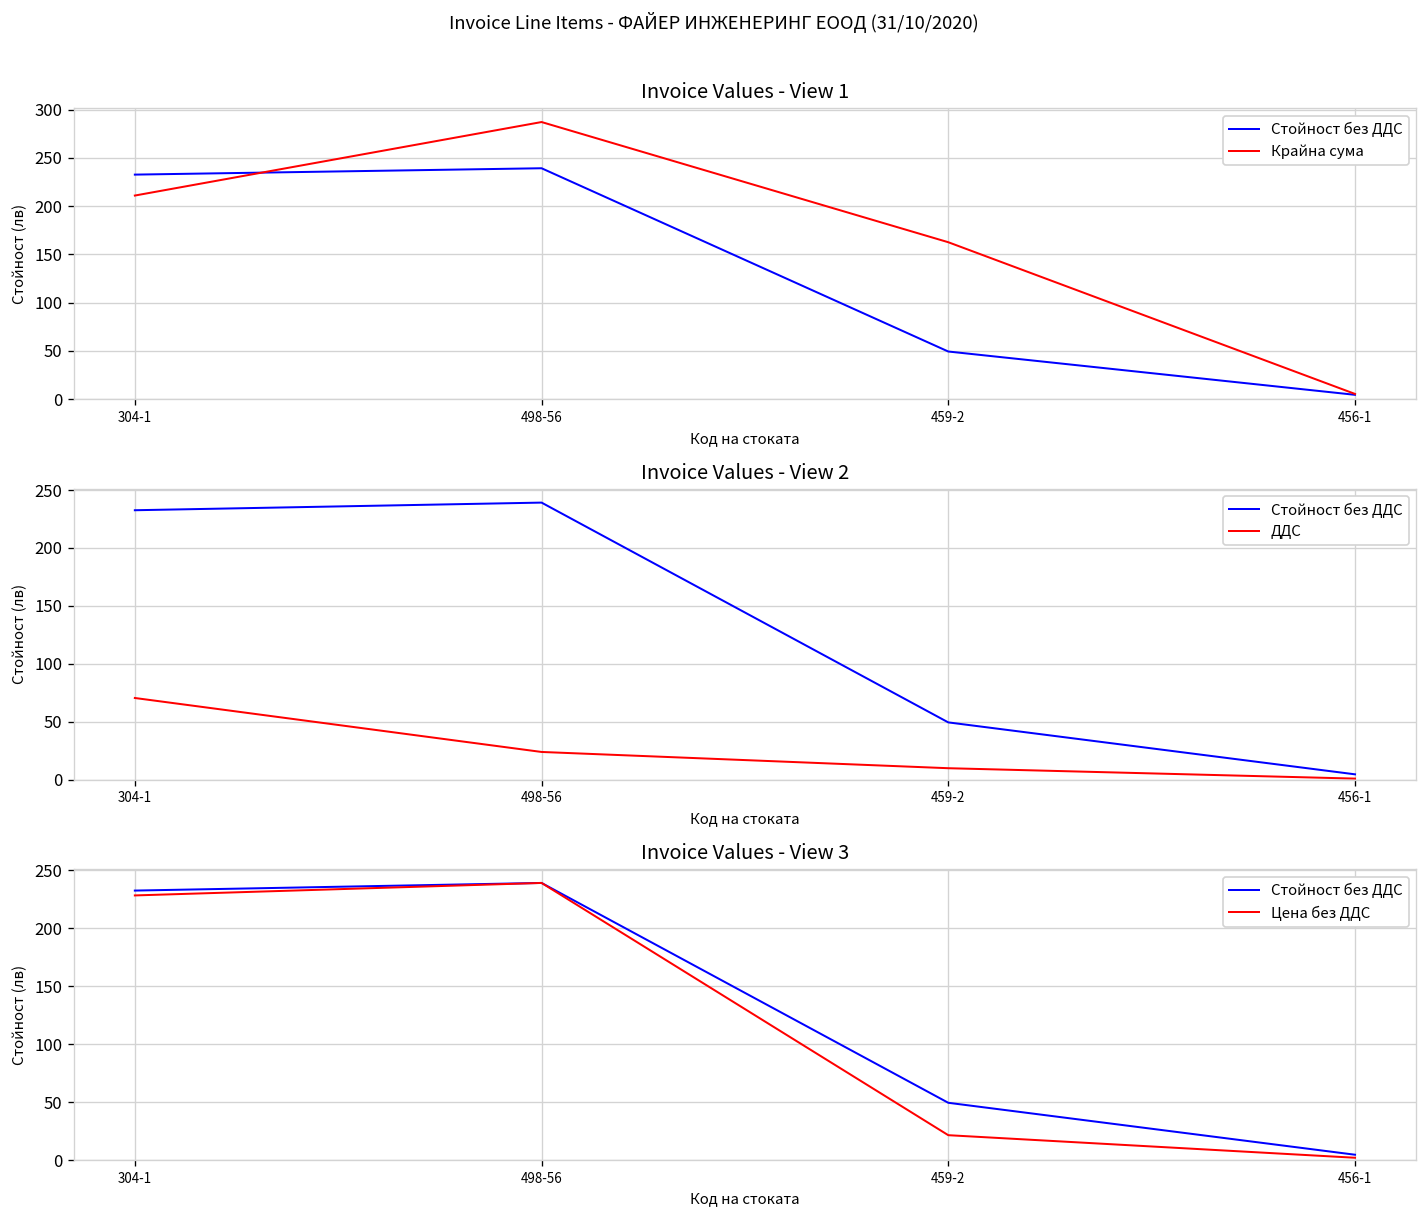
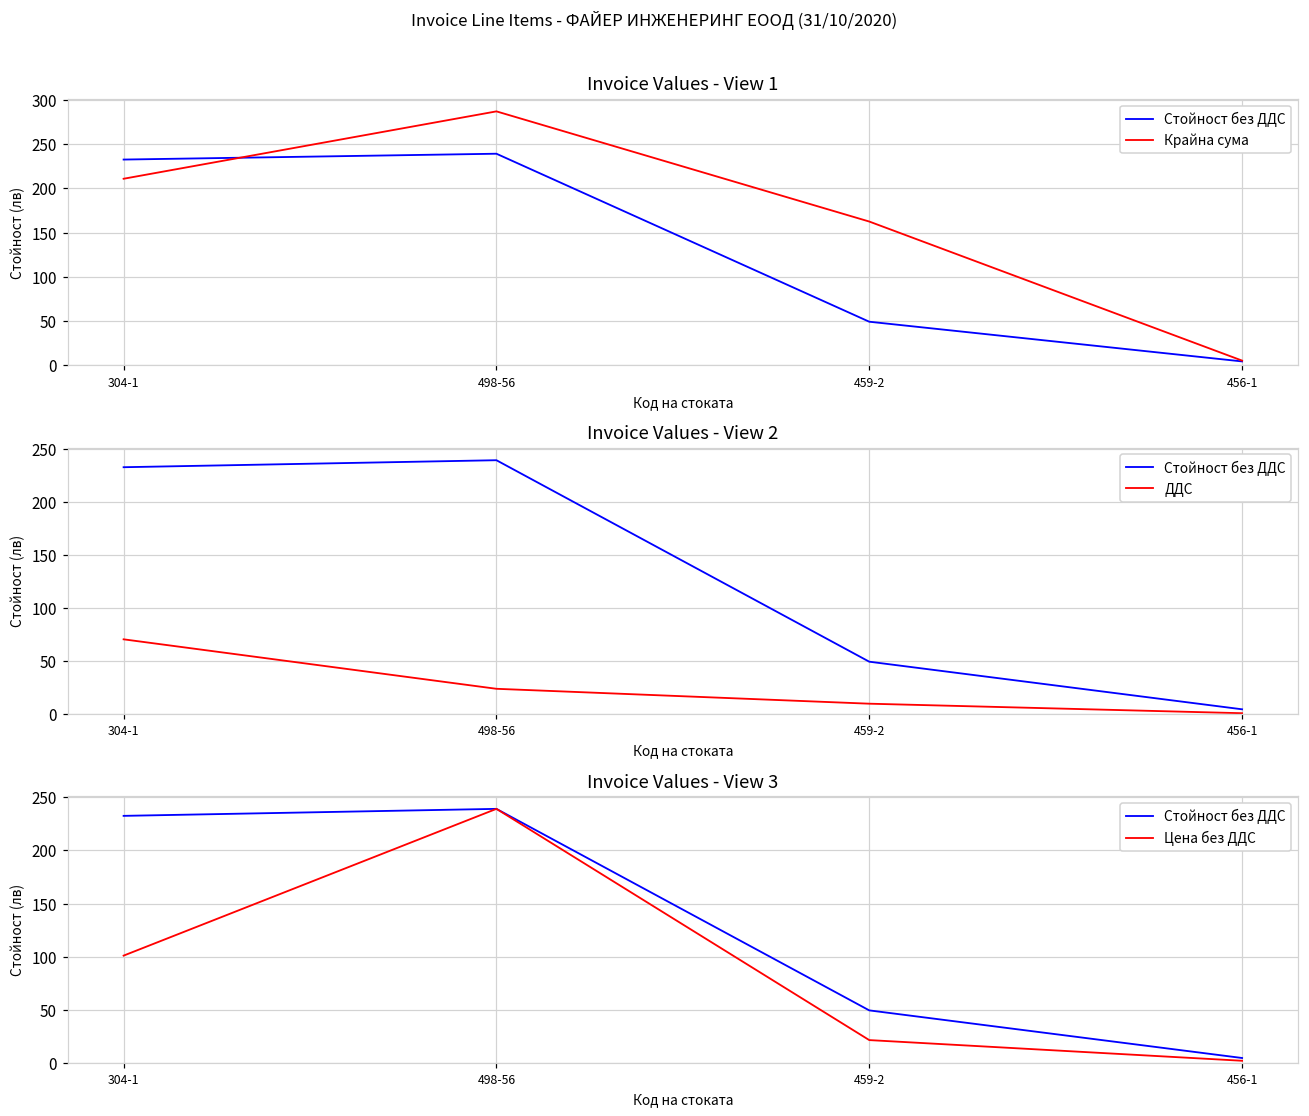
Invoice Values - View 3, Цена без ДДС, 304-1: 230 -> 100
